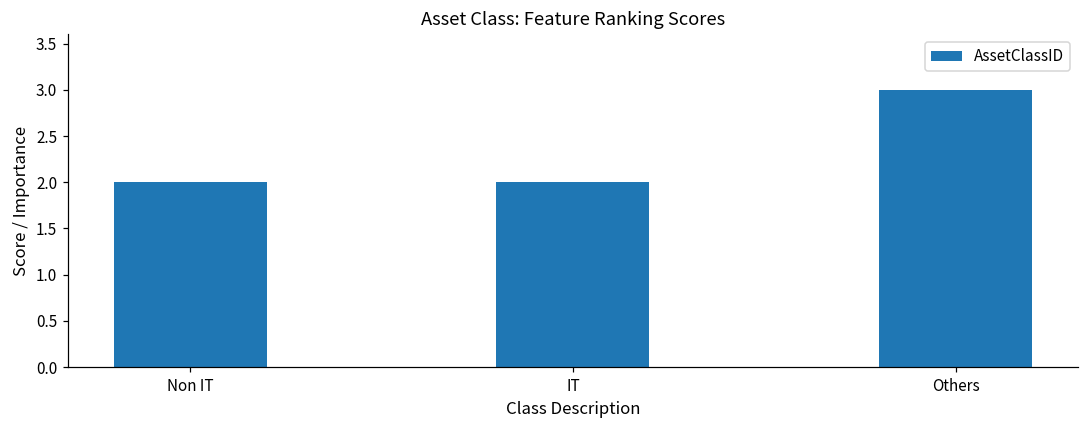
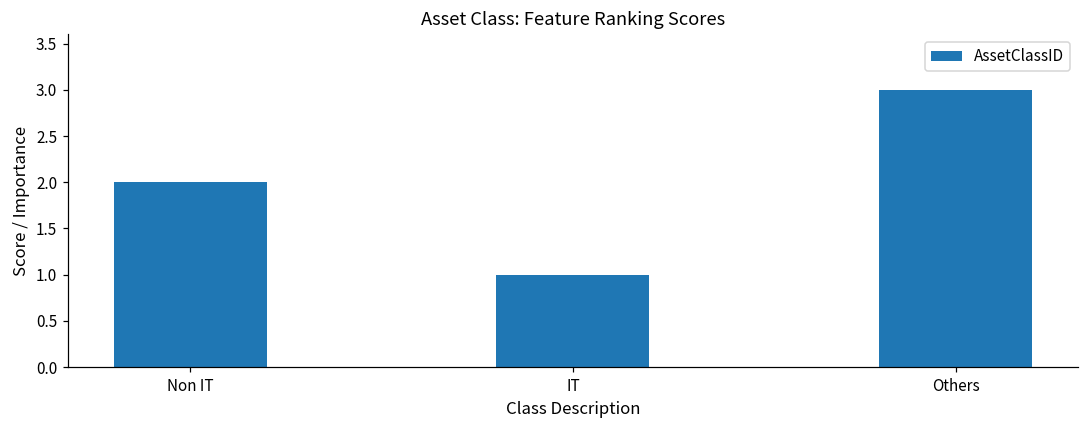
IT: 2 -> 1
